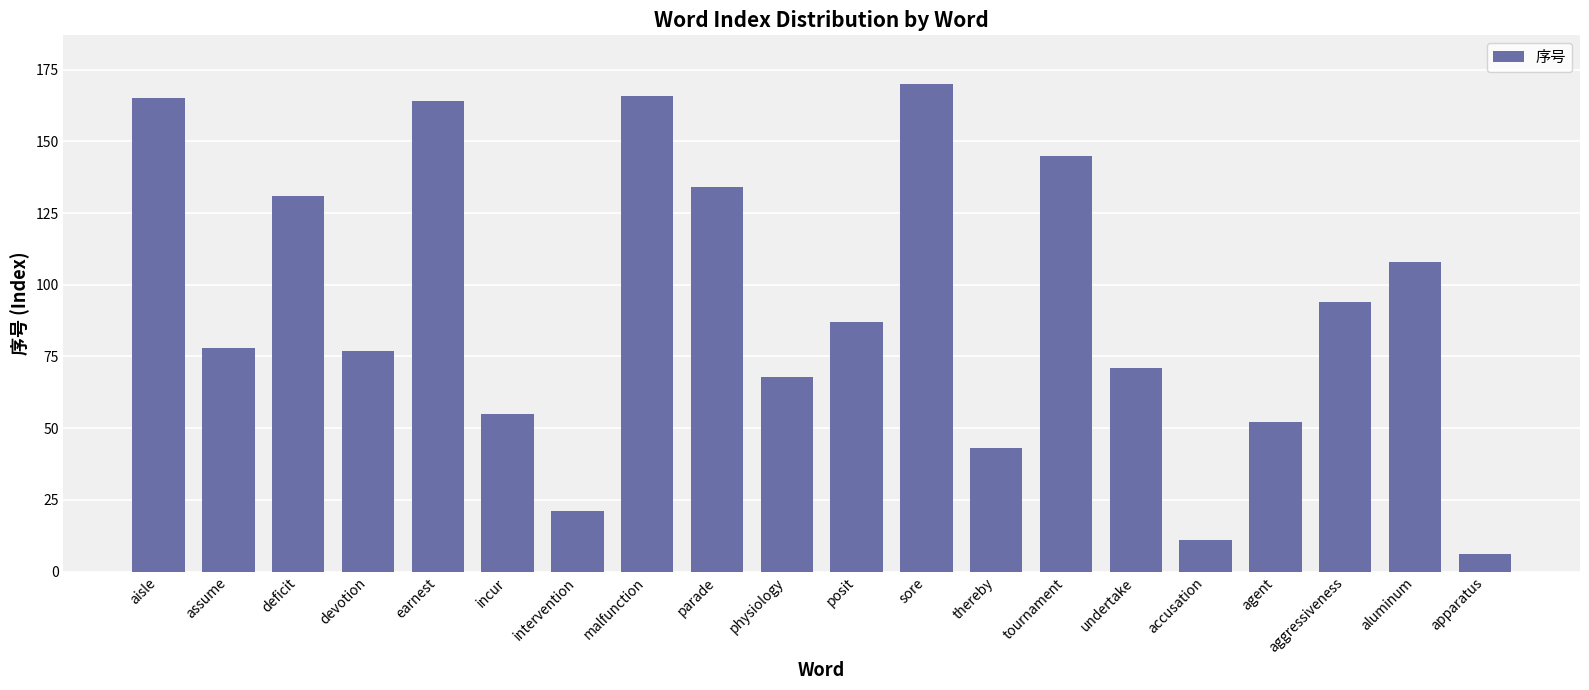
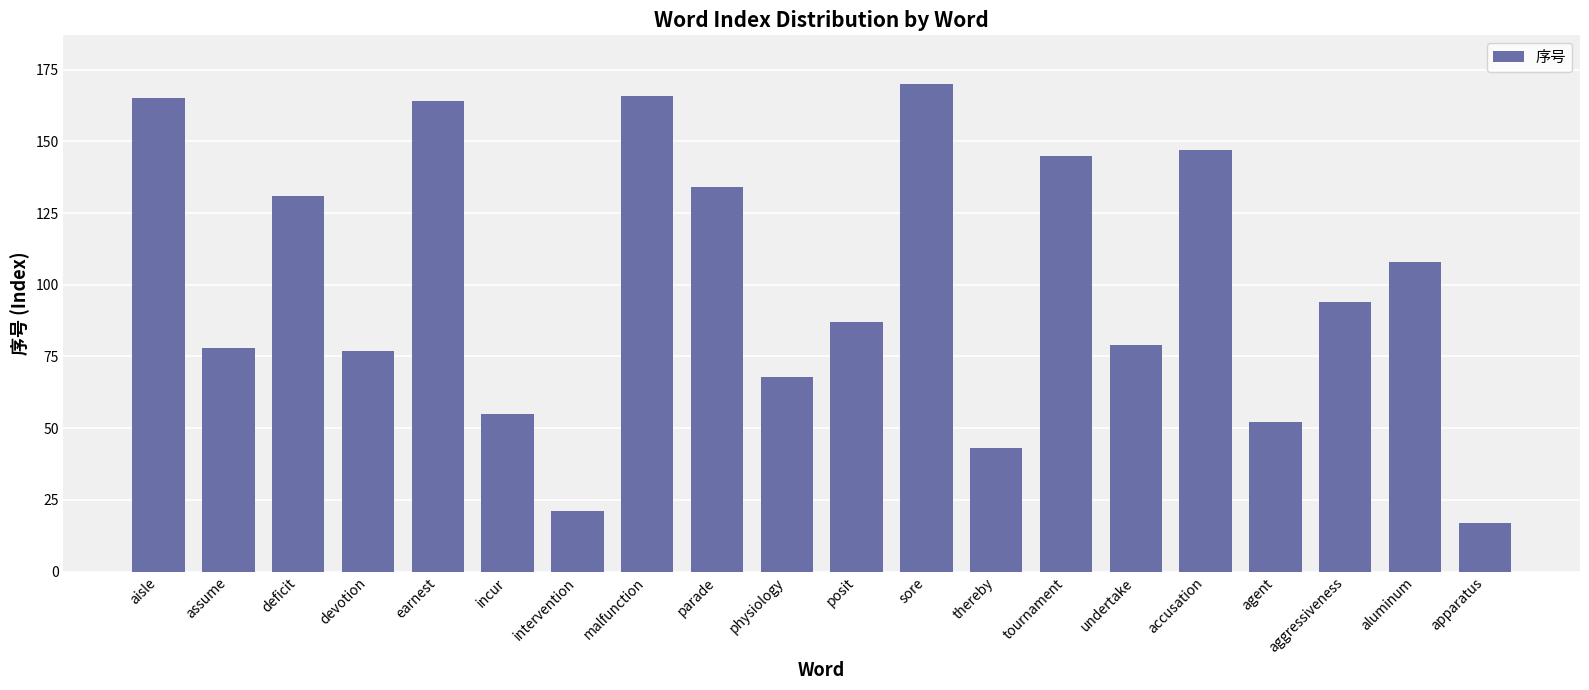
undertake: 71 -> 79
accusation: 11 -> 147
apparatus: 6 -> 17
